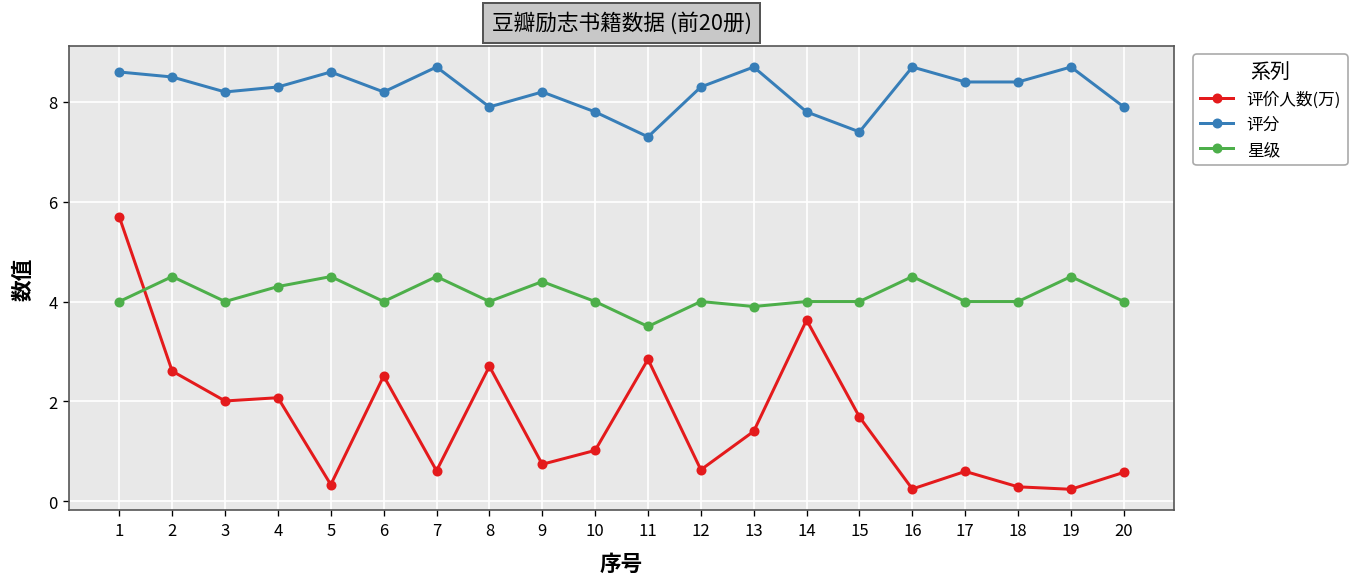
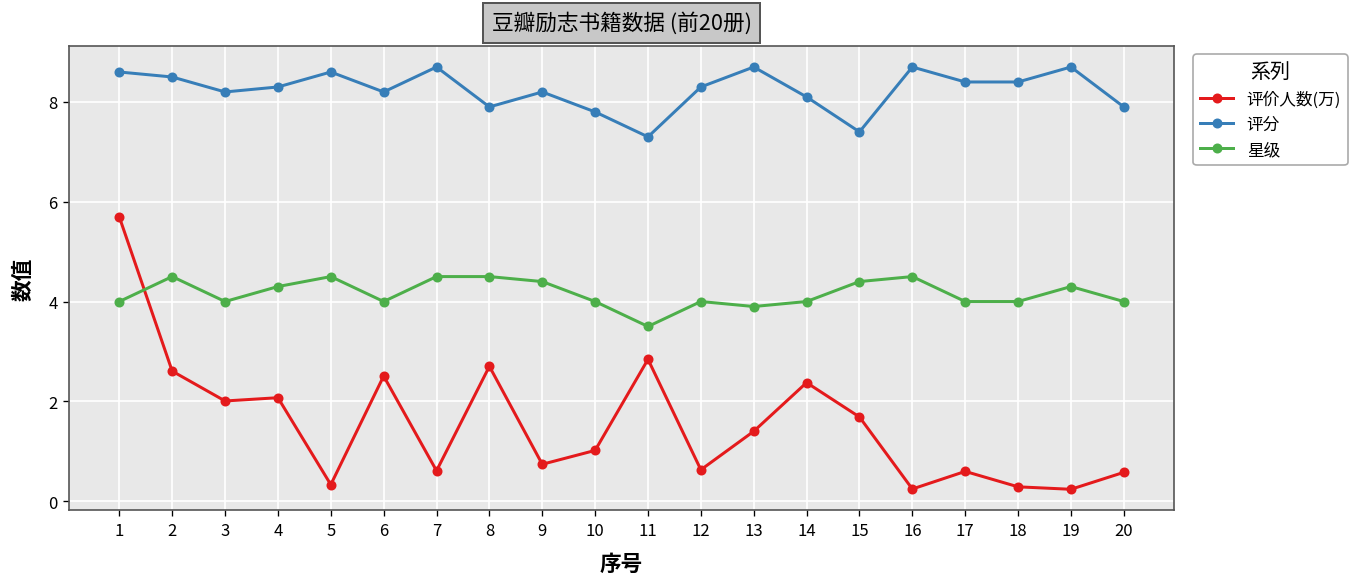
星级, 8: 4.0 -> 4.5
评价人数(万), 14: 3.6 -> 2.4
评分, 14: 7.8 -> 8.1
星级, 15: 4.0 -> 4.4
星级, 19: 4.5 -> 4.3
